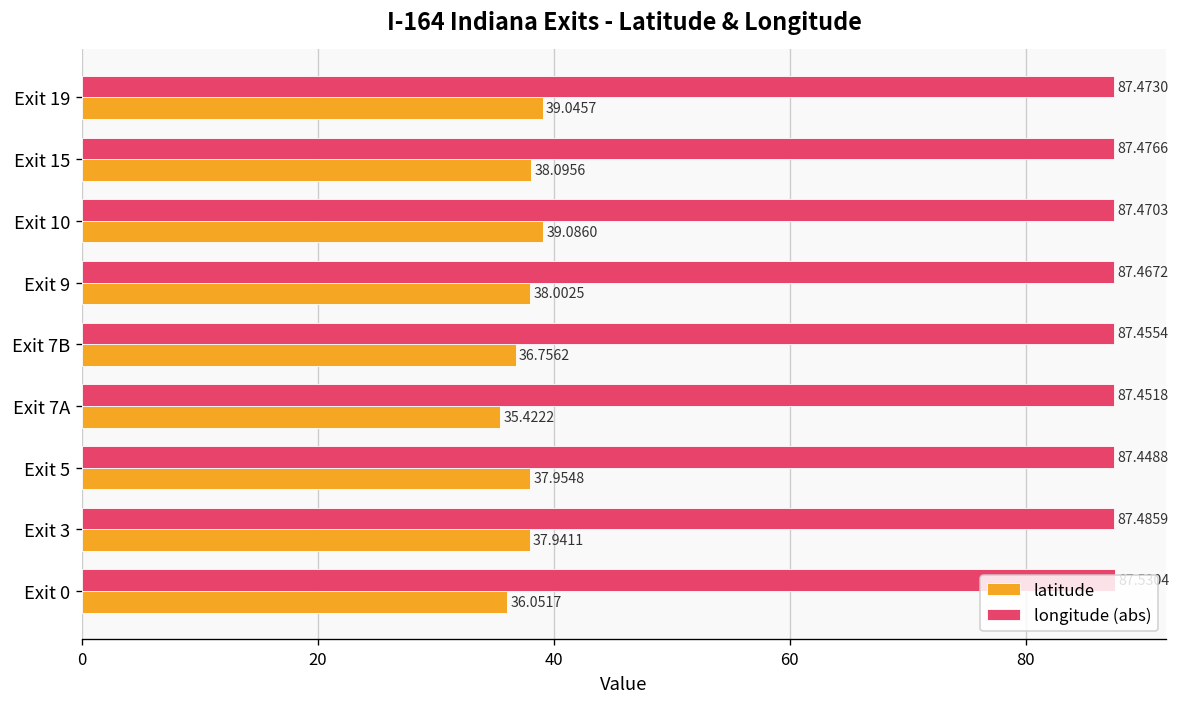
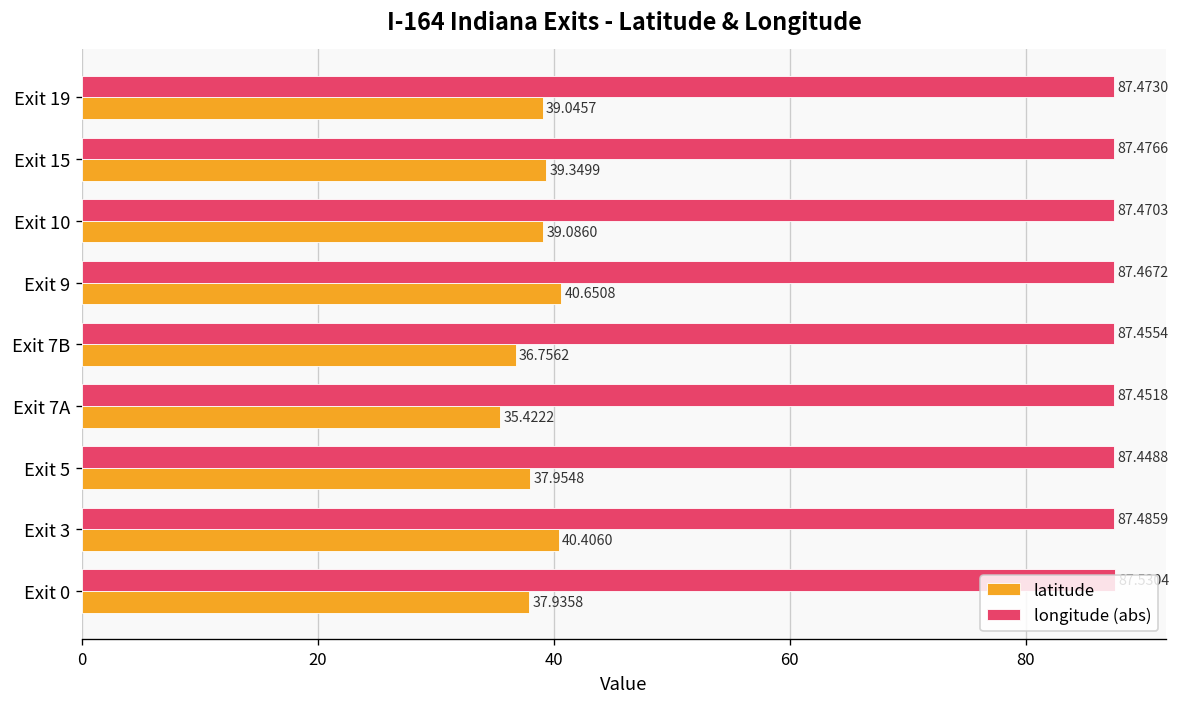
latitude, Exit 15: 38.0956 -> 39.3499
latitude, Exit 9: 38.0025 -> 40.6508
latitude, Exit 3: 37.9411 -> 40.4060
latitude, Exit 0: 36.0517 -> 37.9358
